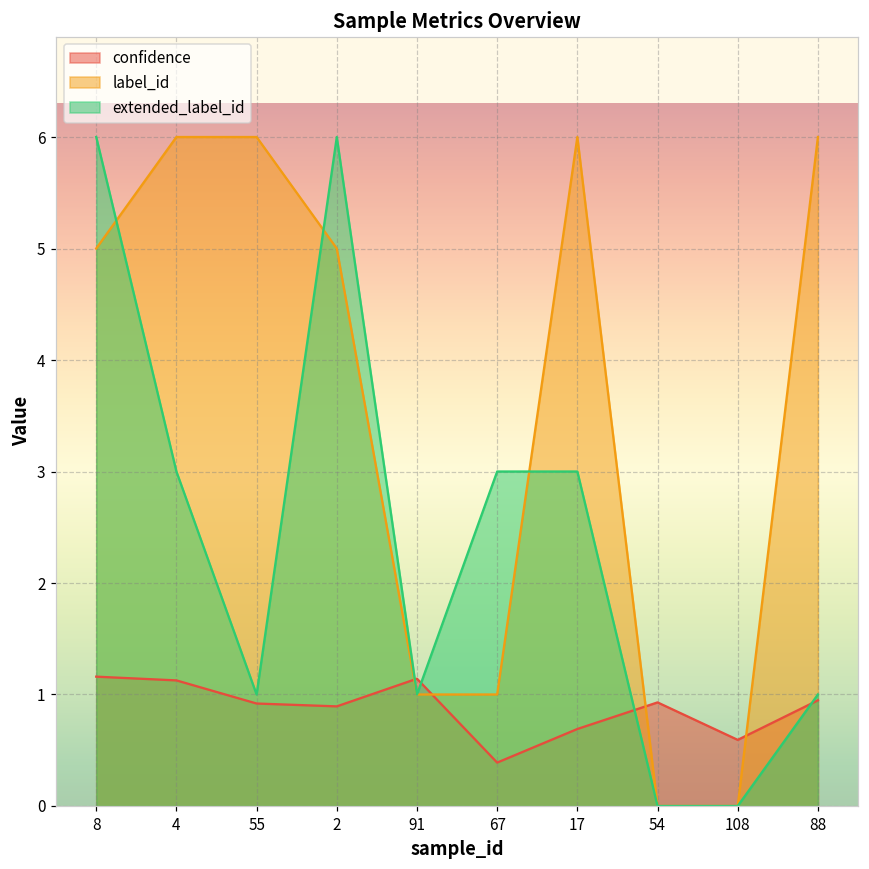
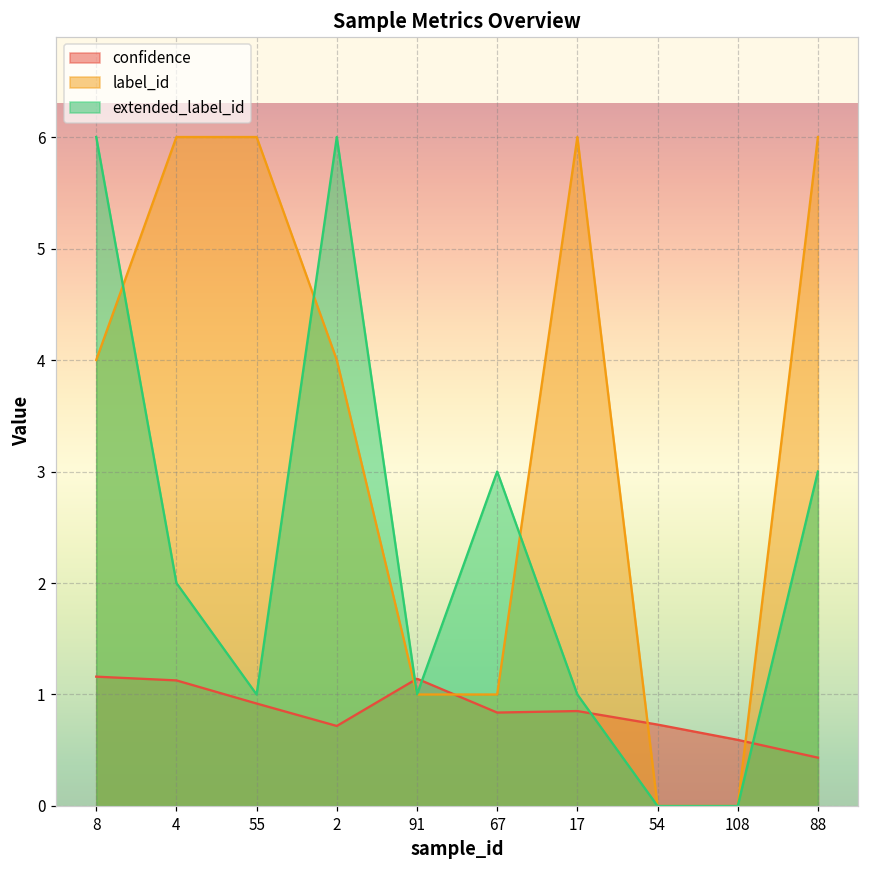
label_id, 8: 5 -> 4
extended_label_id, 4: 3 -> 2
confidence, 2: 0.89 -> 0.72
label_id, 2: 5 -> 4
confidence, 67: 0.39 -> 0.84
confidence, 17: 0.69 -> 0.85
extended_label_id, 17: 3 -> 1
confidence, 54: 0.93 -> 0.73
confidence, 88: 0.95 -> 0.43
extended_label_id, 88: 1 -> 3
